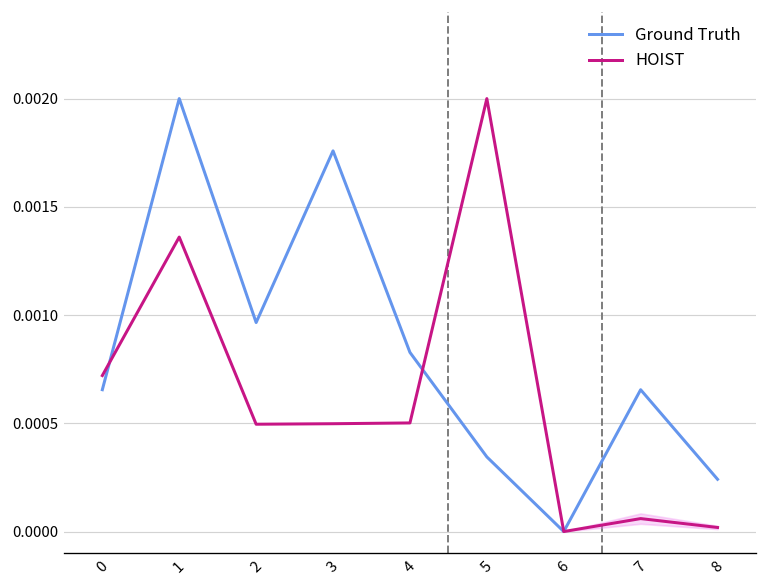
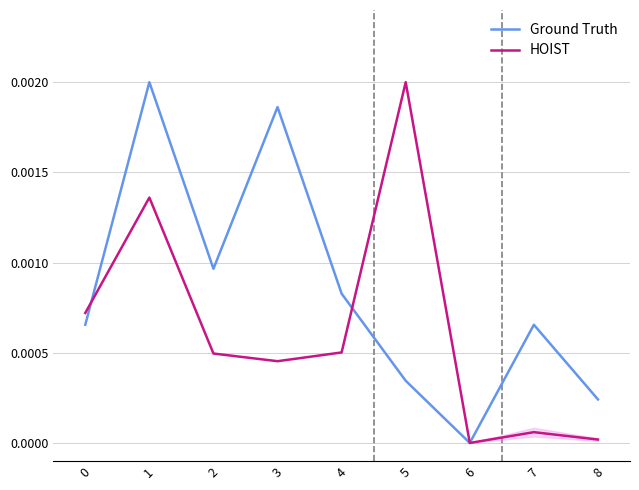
Ground Truth, 3: 0.00176 -> 0.00186
HOIST, 3: 0.00050 -> 0.00045
